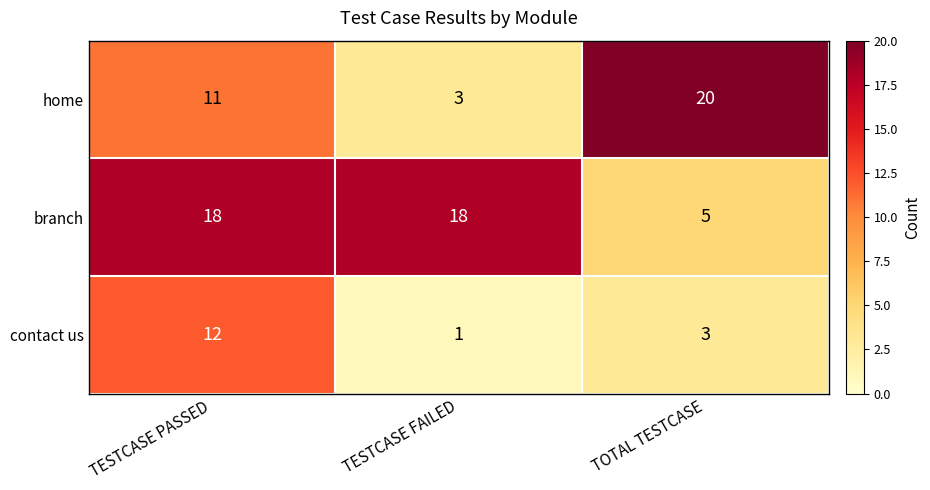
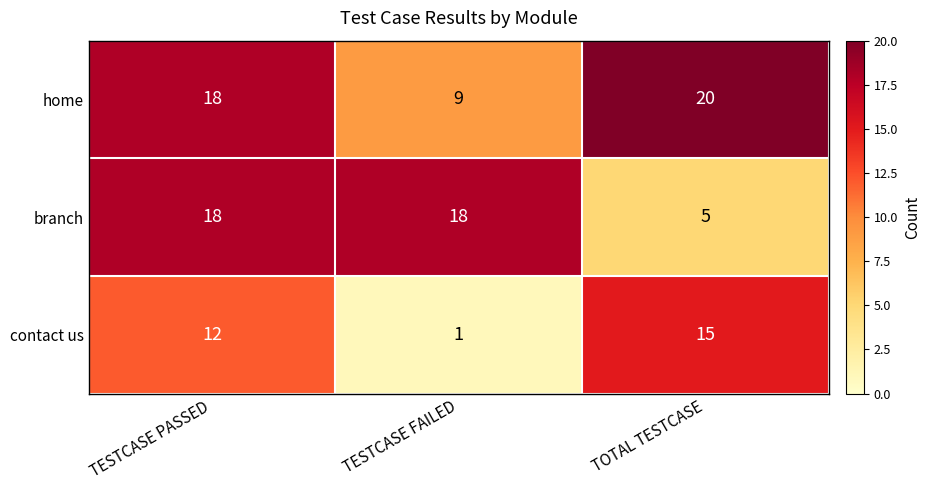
home, TESTCASE PASSED: 11 -> 18
home, TESTCASE FAILED: 3 -> 9
contact us, TOTAL TESTCASE: 3 -> 15
